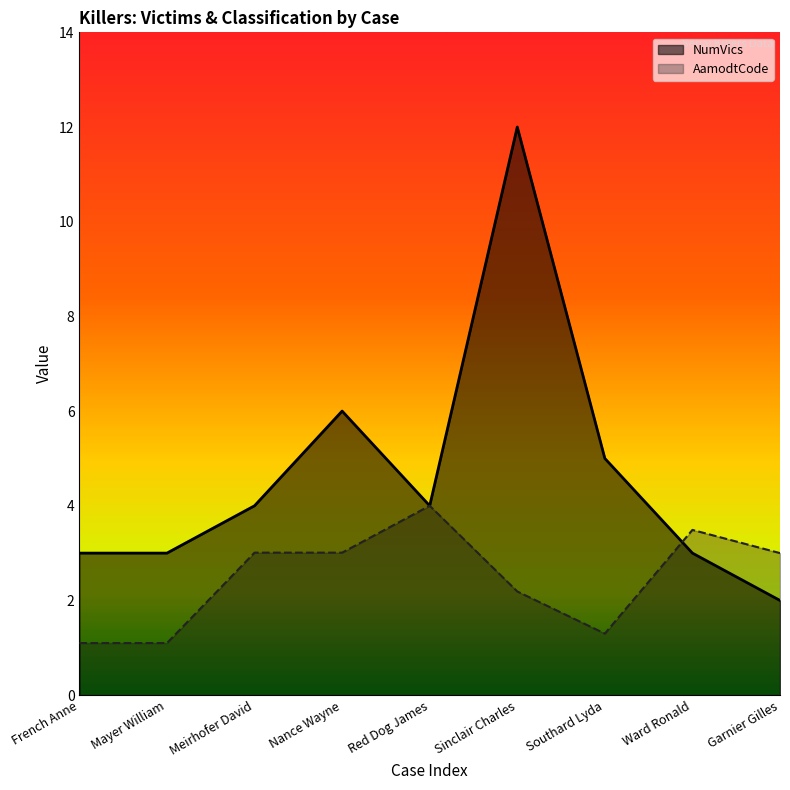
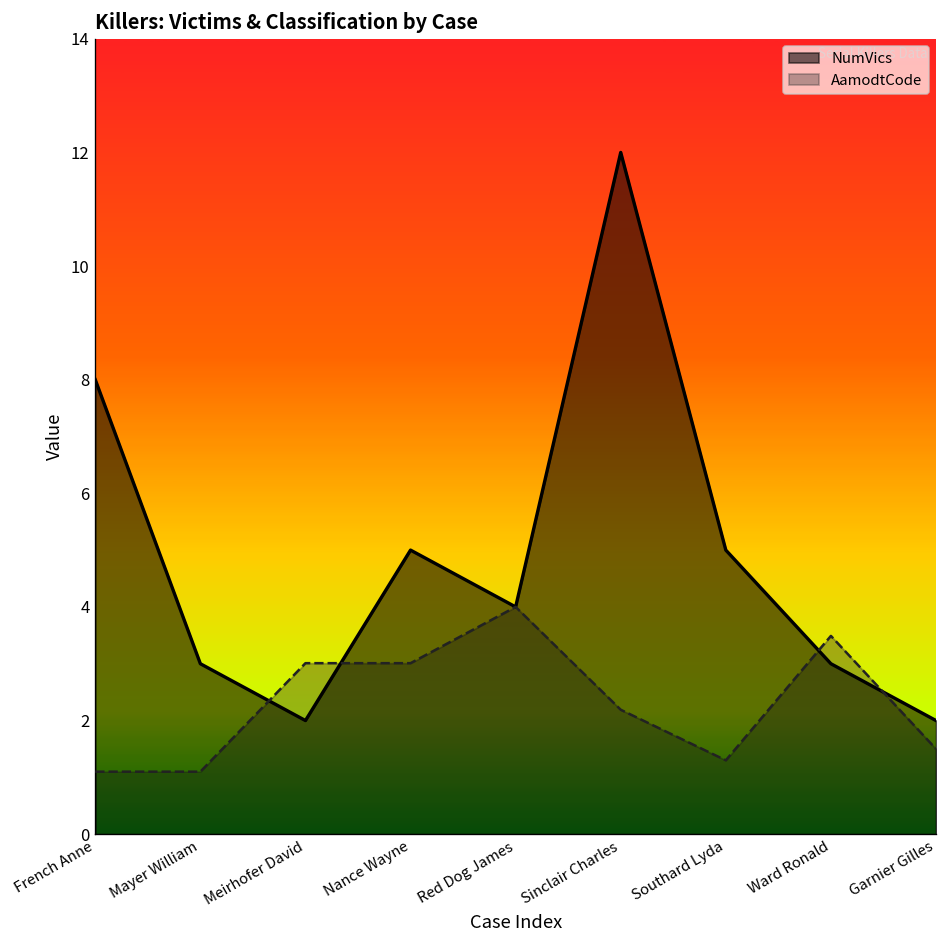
NumVics, French Anne: 3 -> 8
NumVics, Meirhofer David: 4 -> 2
NumVics, Nance Wayne: 6 -> 5
AamodtCode, Garnier Gilles: 3.0 -> 1.5
